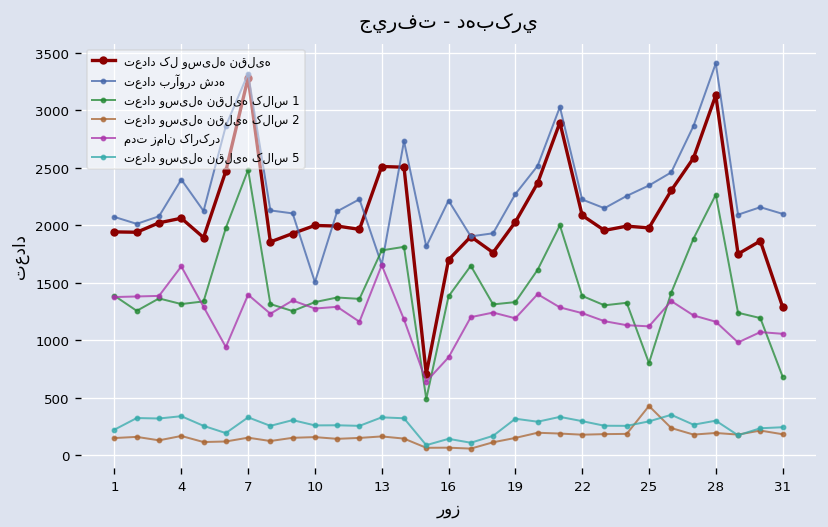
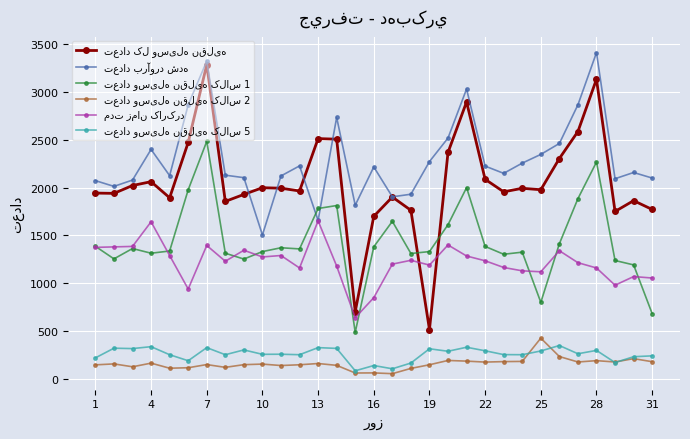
تعداد کل وسیله نقلیه, 19: 2000 -> 500
تعداد کل وسیله نقلیه, 31: 1300 -> 1800
